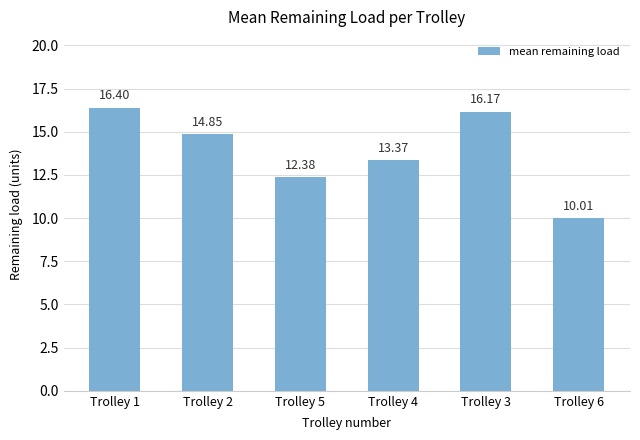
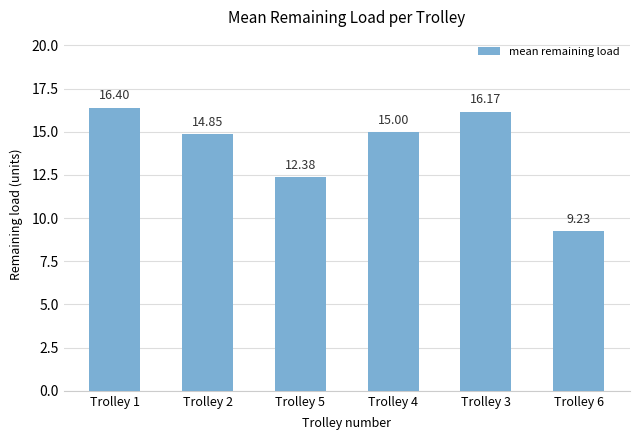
Trolley 4: 13.37 -> 15.00
Trolley 6: 10.01 -> 9.23
